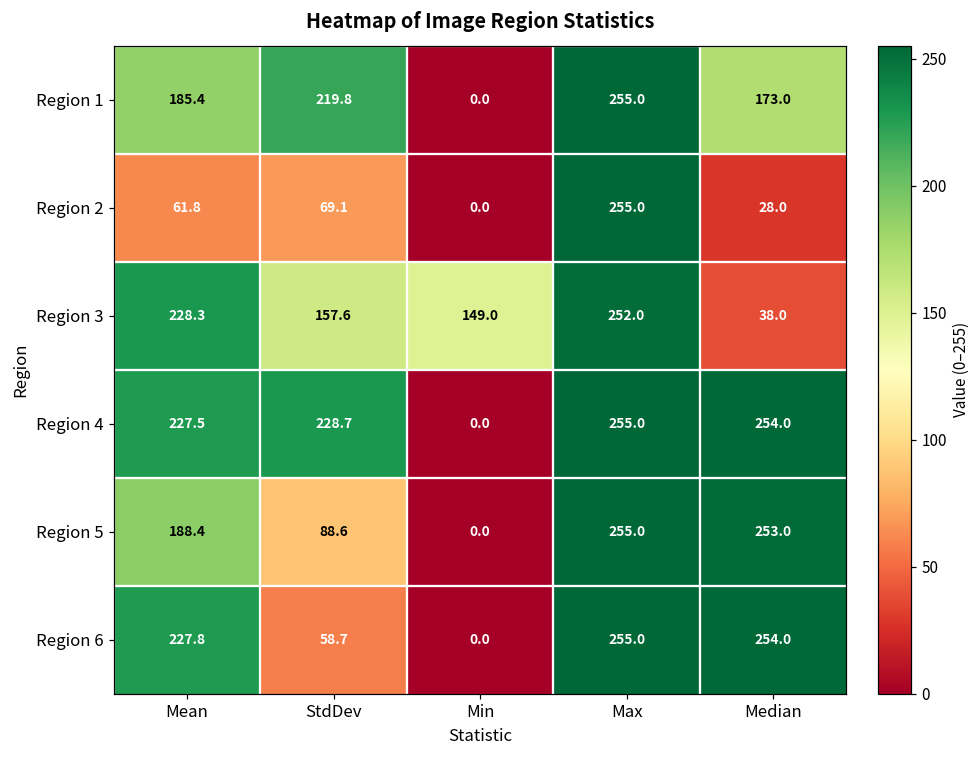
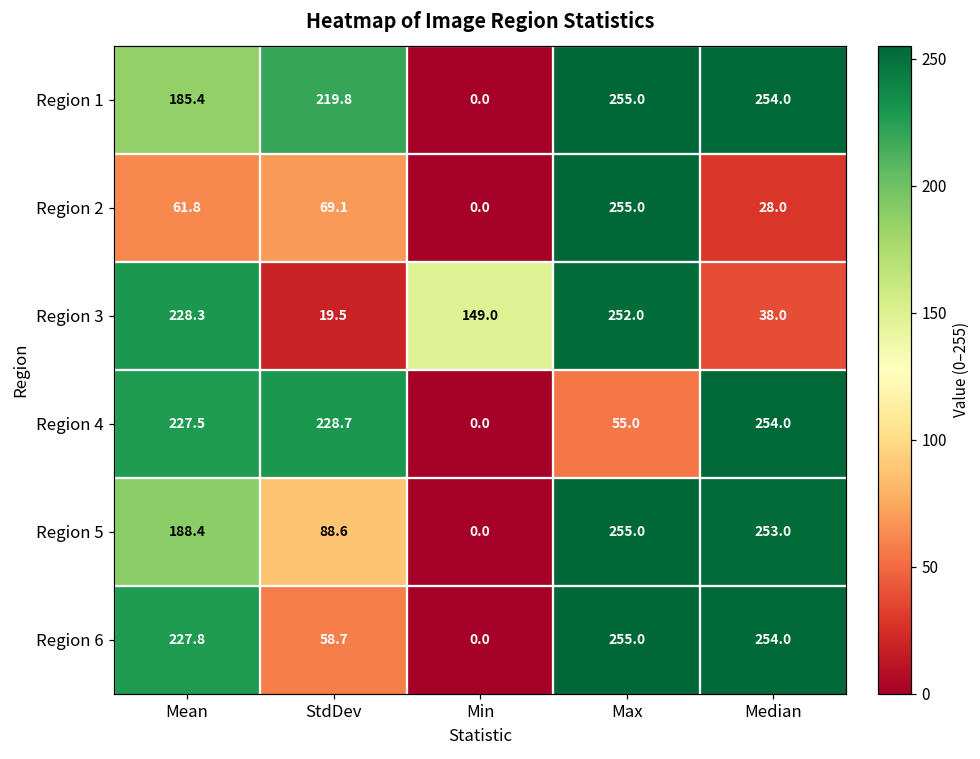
Region 1, Median: 173.0 -> 254.0
Region 3, StdDev: 157.6 -> 19.5
Region 4, Max: 255.0 -> 55.0
